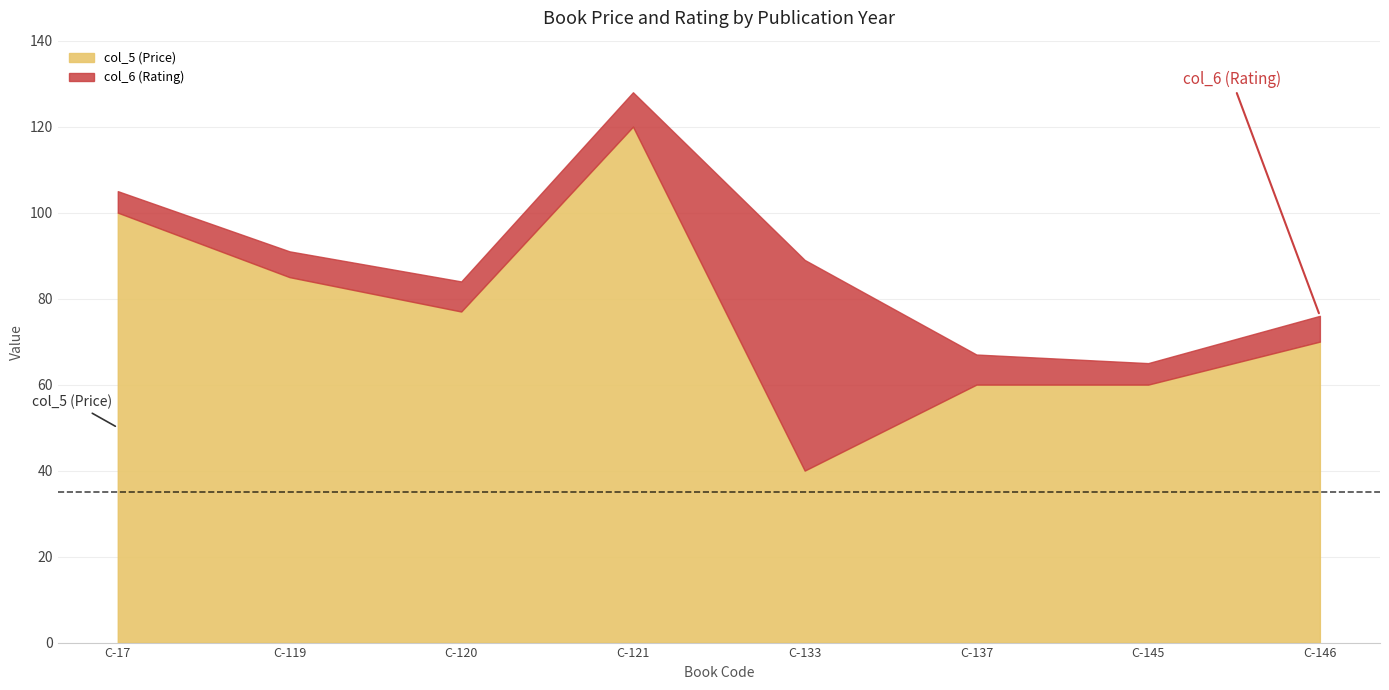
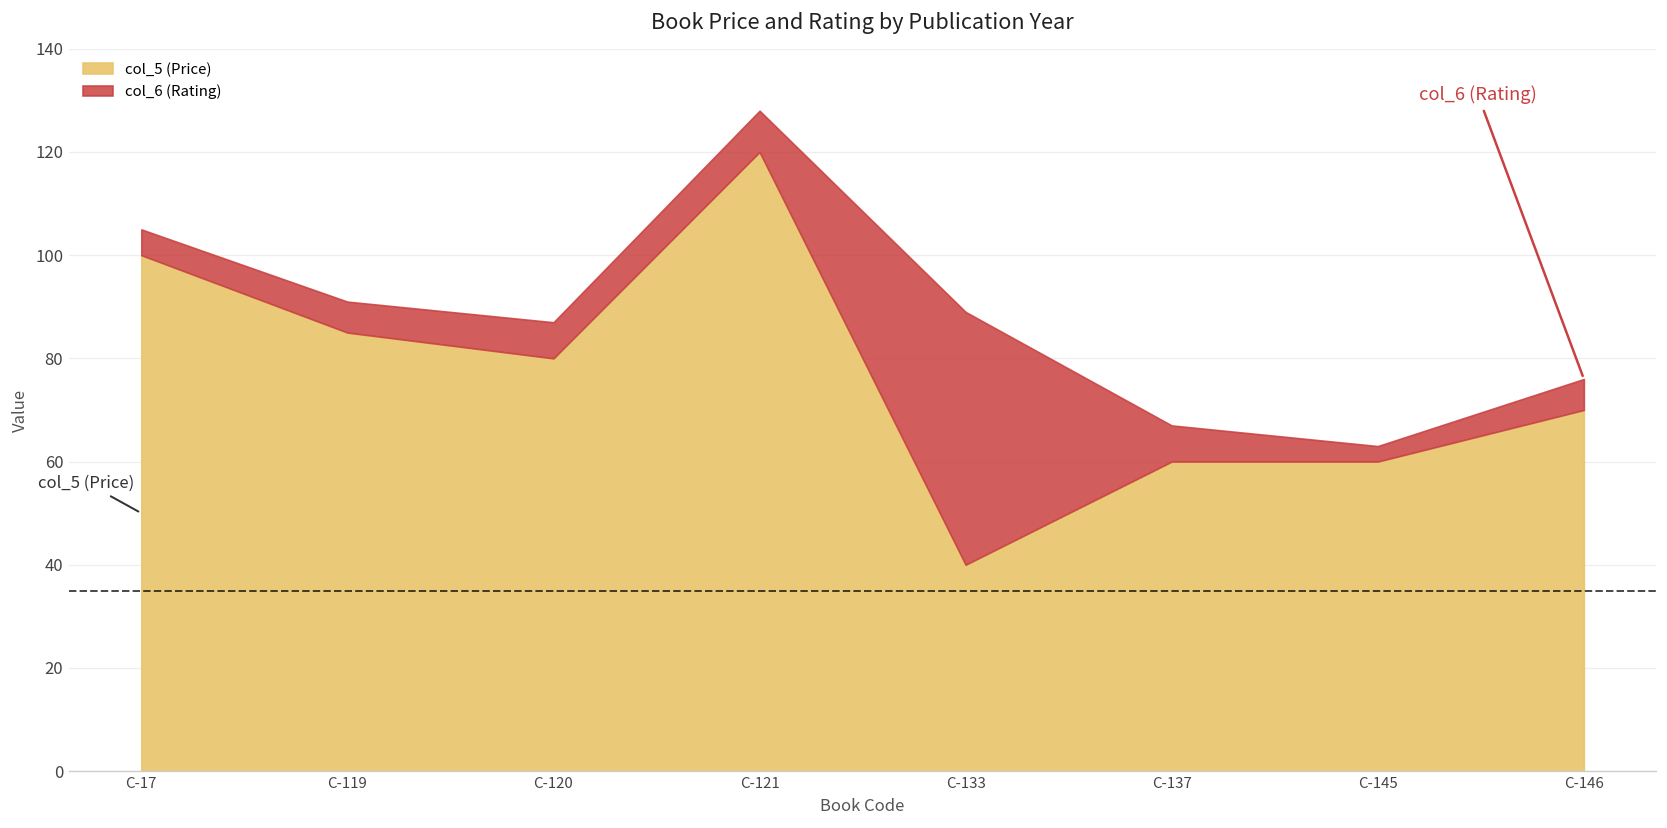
col_5 (Price), C-120: 77 -> 80
col_6 (Rating), C-145: 5 -> 3
